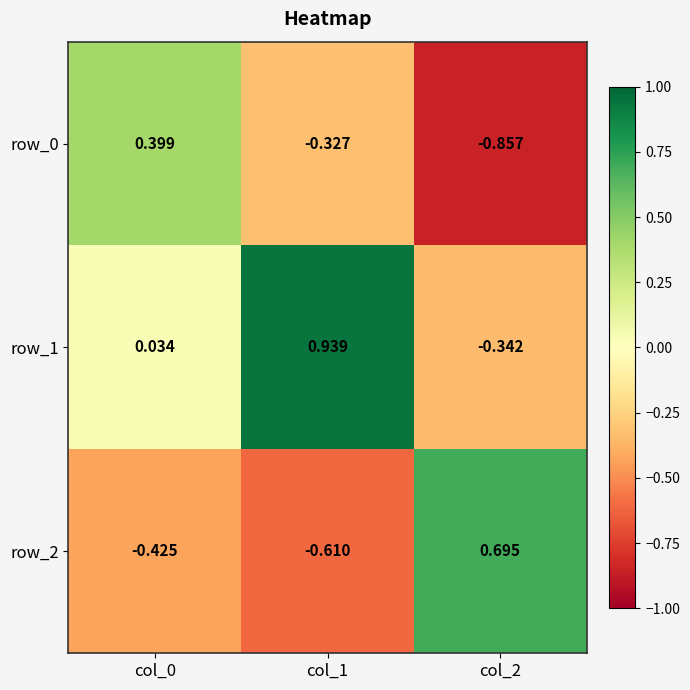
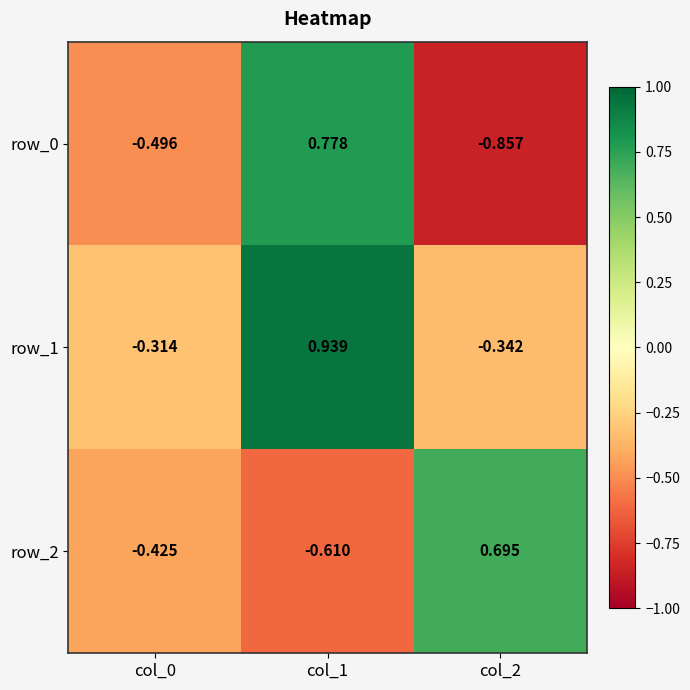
row_0, col_0: 0.399 -> -0.496
row_0, col_1: -0.327 -> 0.778
row_1, col_0: 0.034 -> -0.314
